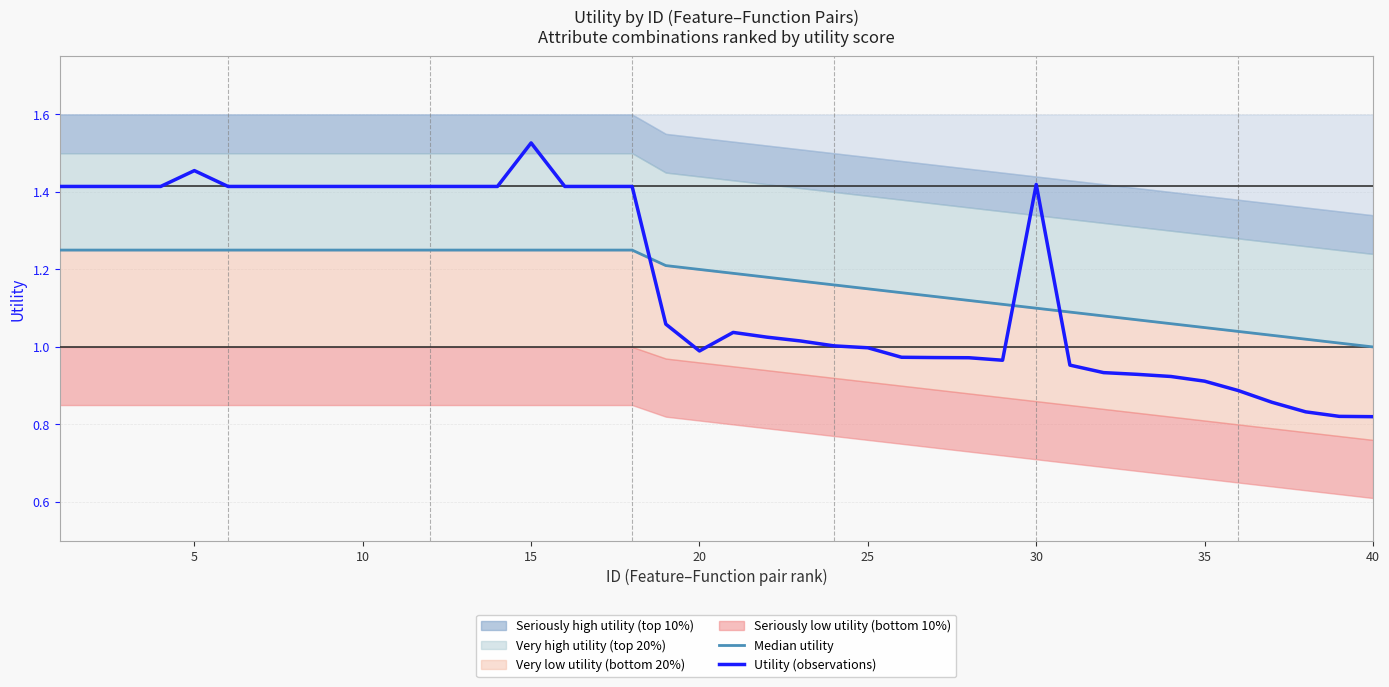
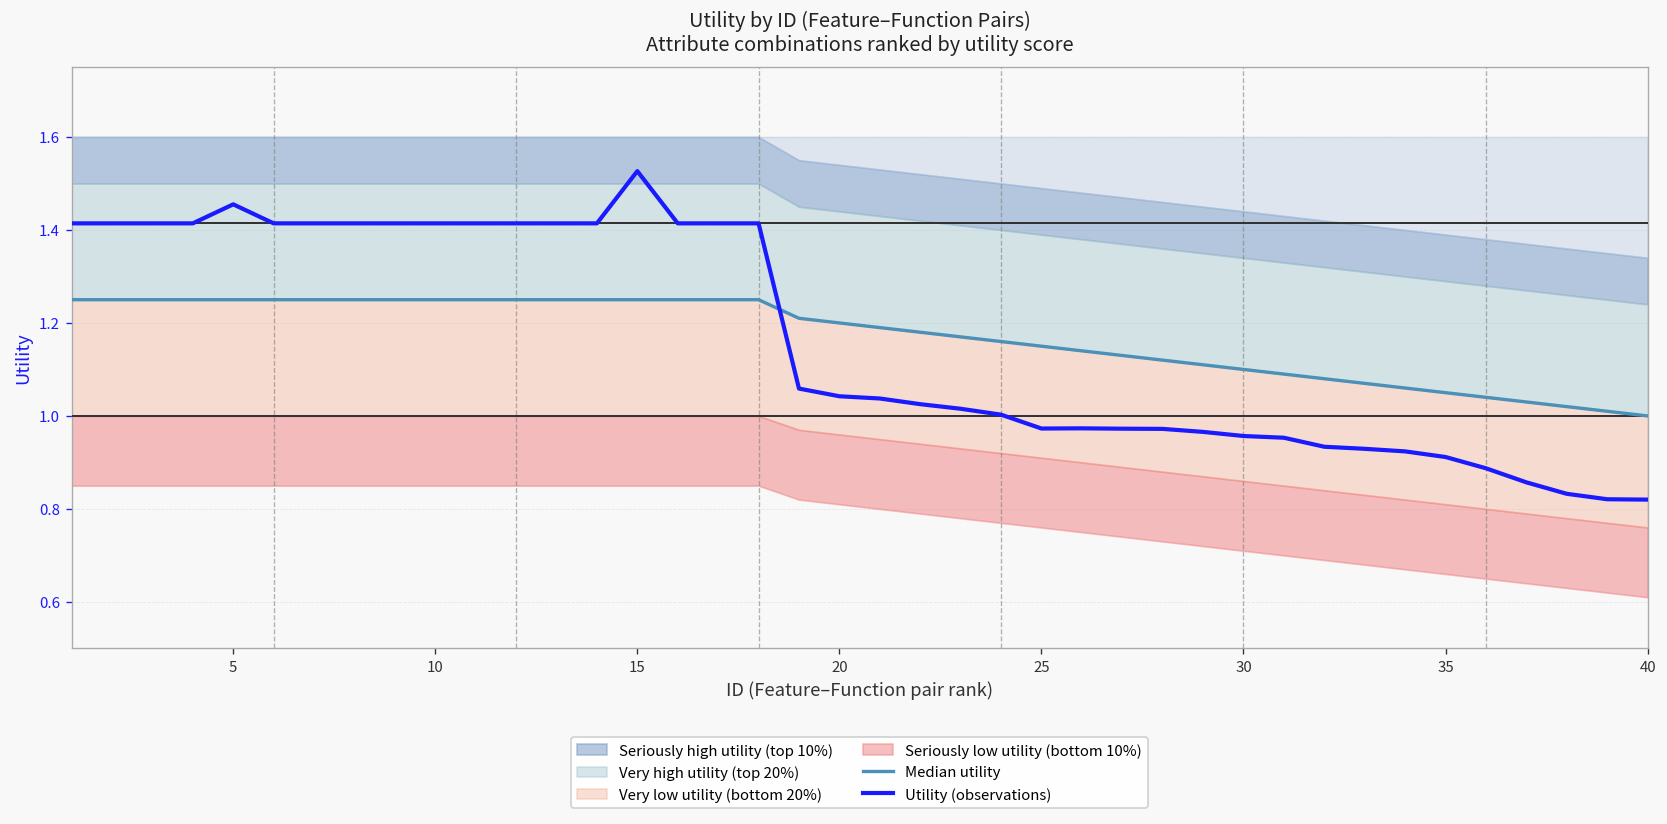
Utility (observations), 20: 0.99 -> 1.04
Utility (observations), 25: 1.00 -> 0.97
Utility (observations), 30: 1.42 -> 0.96
